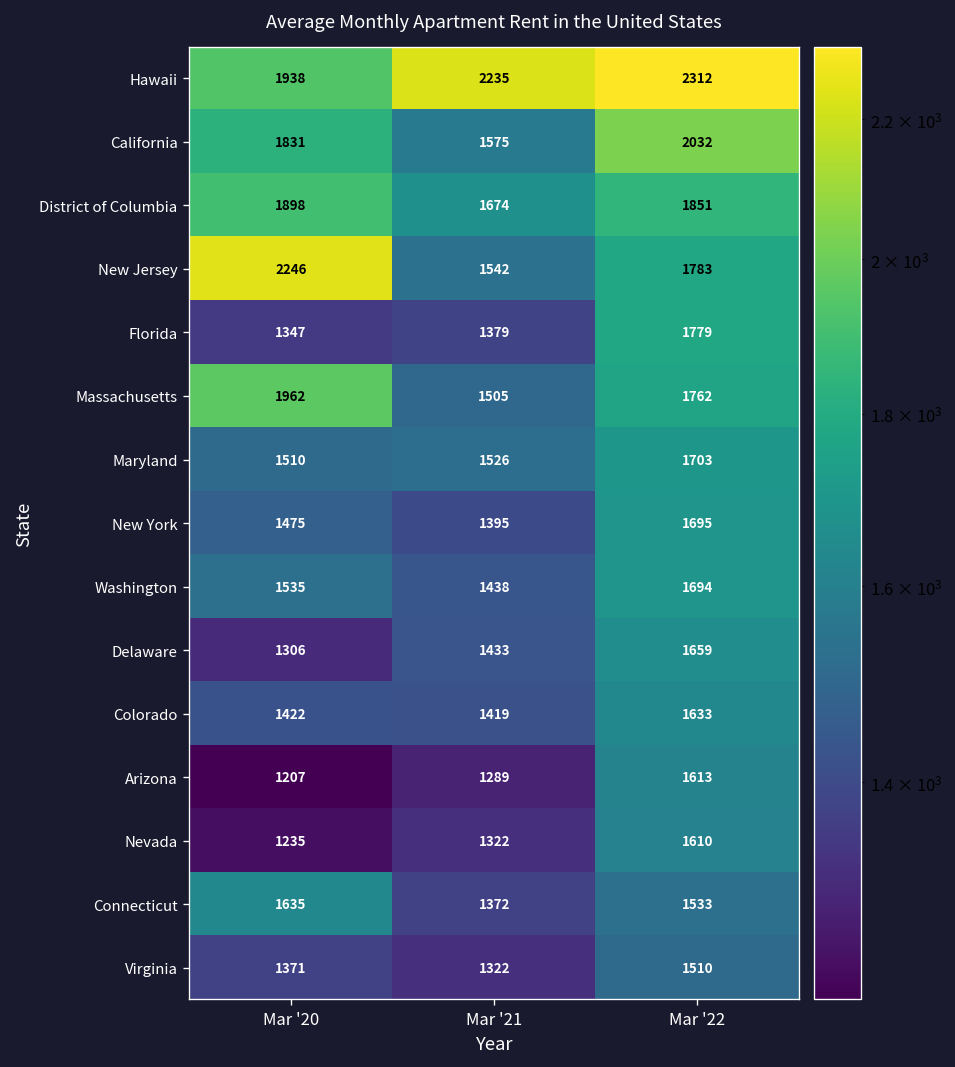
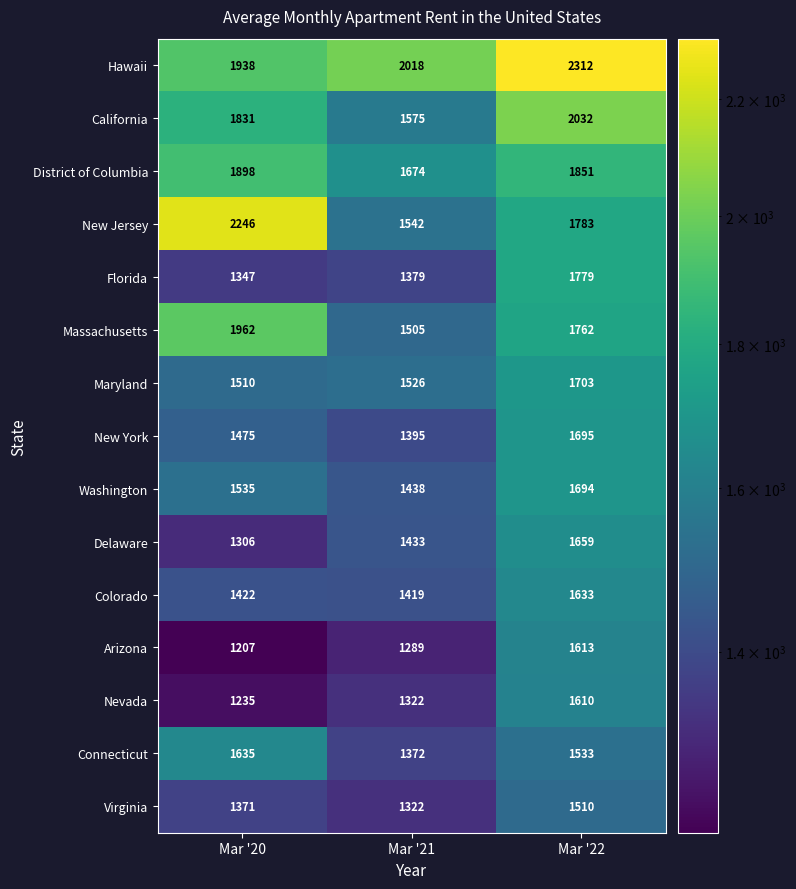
Hawaii, Mar '21: 2235 -> 2018
